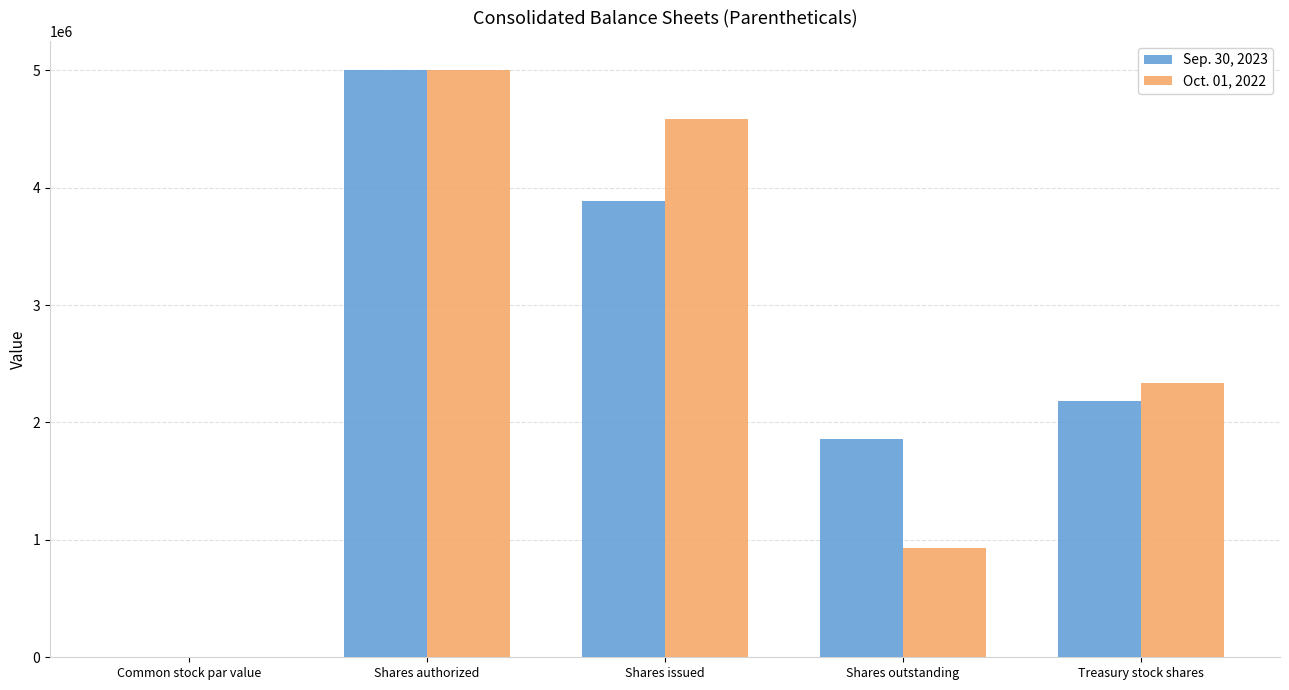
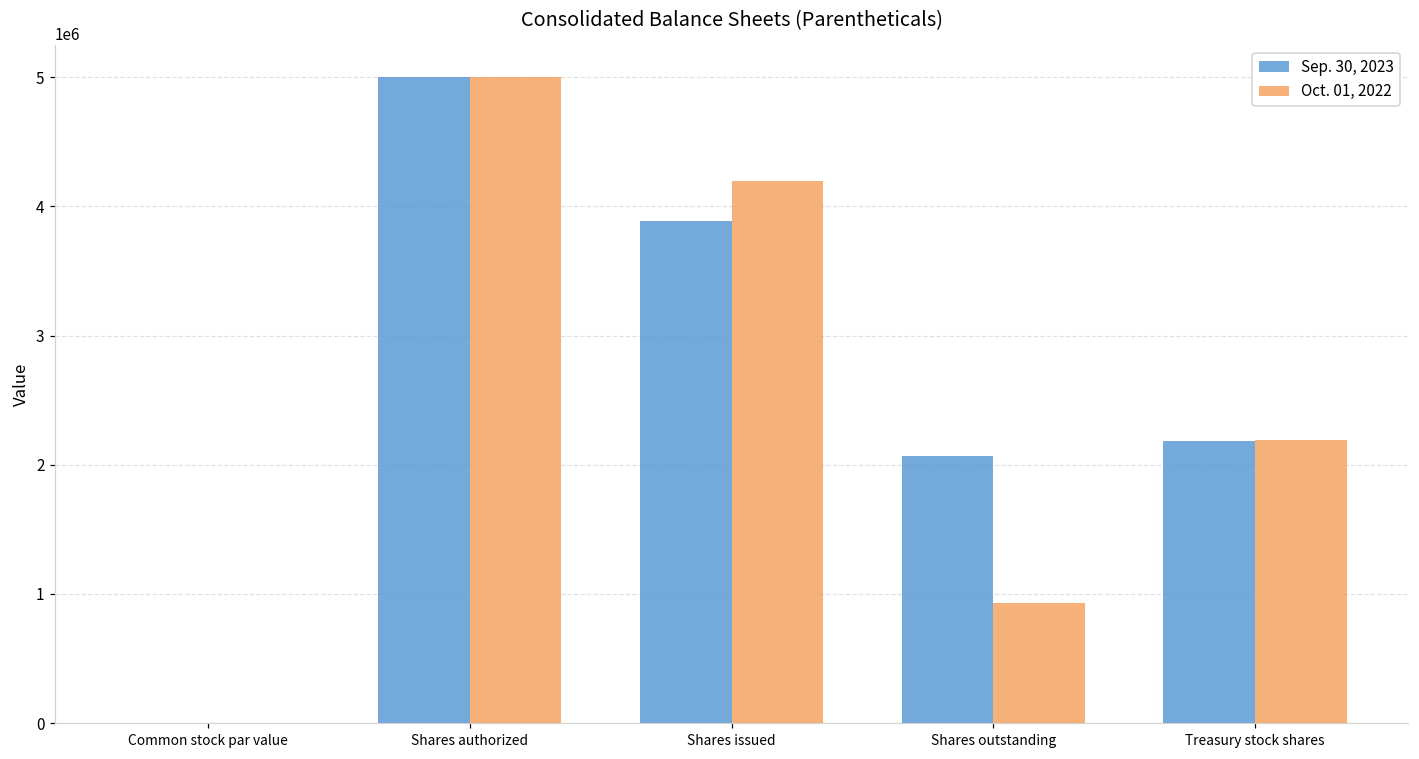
Oct. 01, 2022, Shares issued: 4590000 -> 4200000
Sep. 30, 2023, Shares outstanding: 1860000 -> 2070000
Oct. 01, 2022, Treasury stock shares: 2340000 -> 2190000
